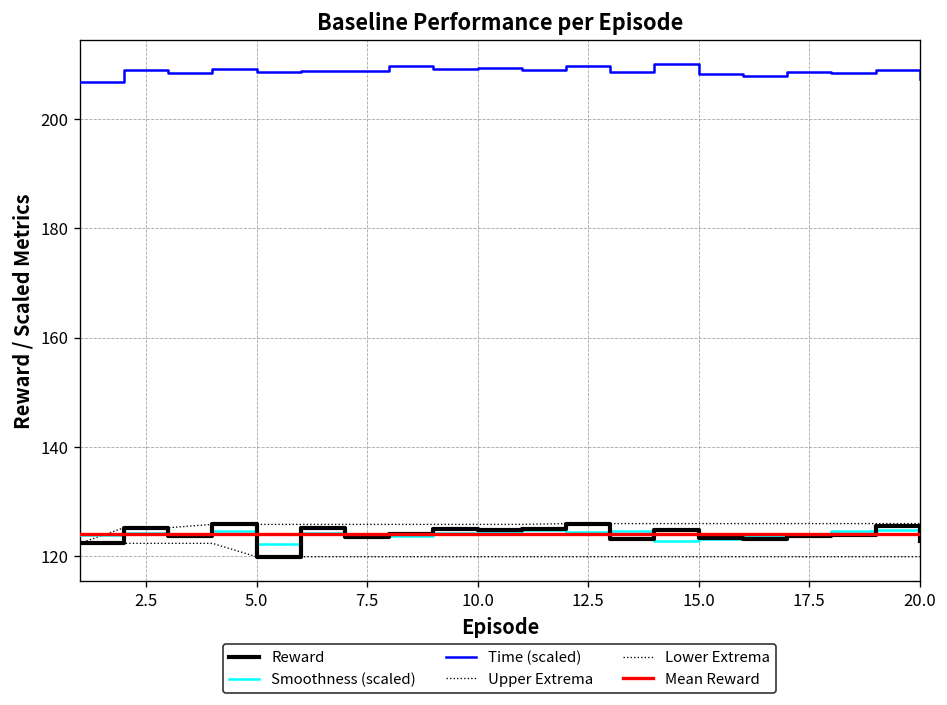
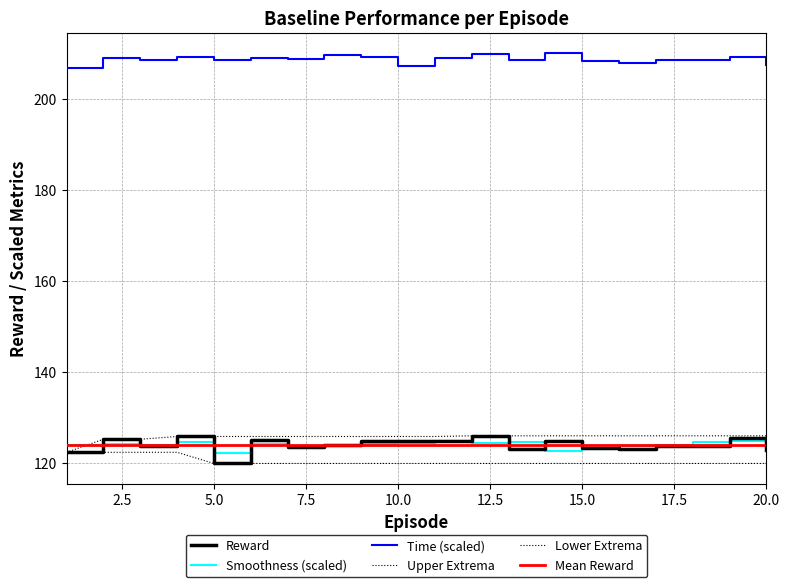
Time (scaled), 10.0: 209 -> 207
